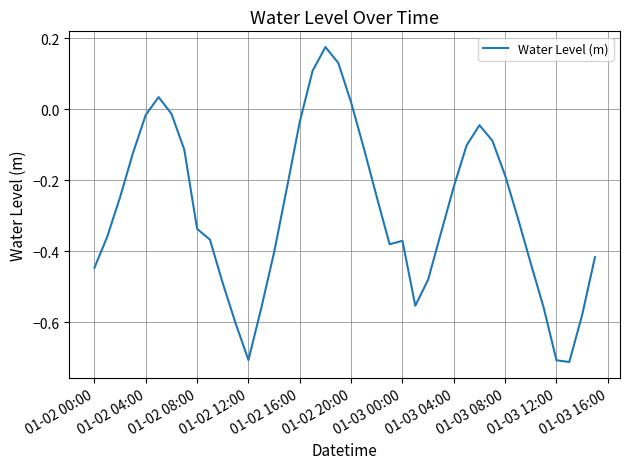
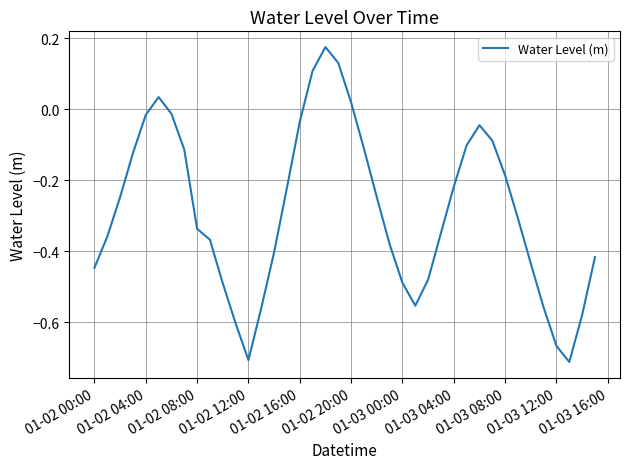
01-03 00:00: -0.37 -> -0.49
01-03 12:00: -0.71 -> -0.67
